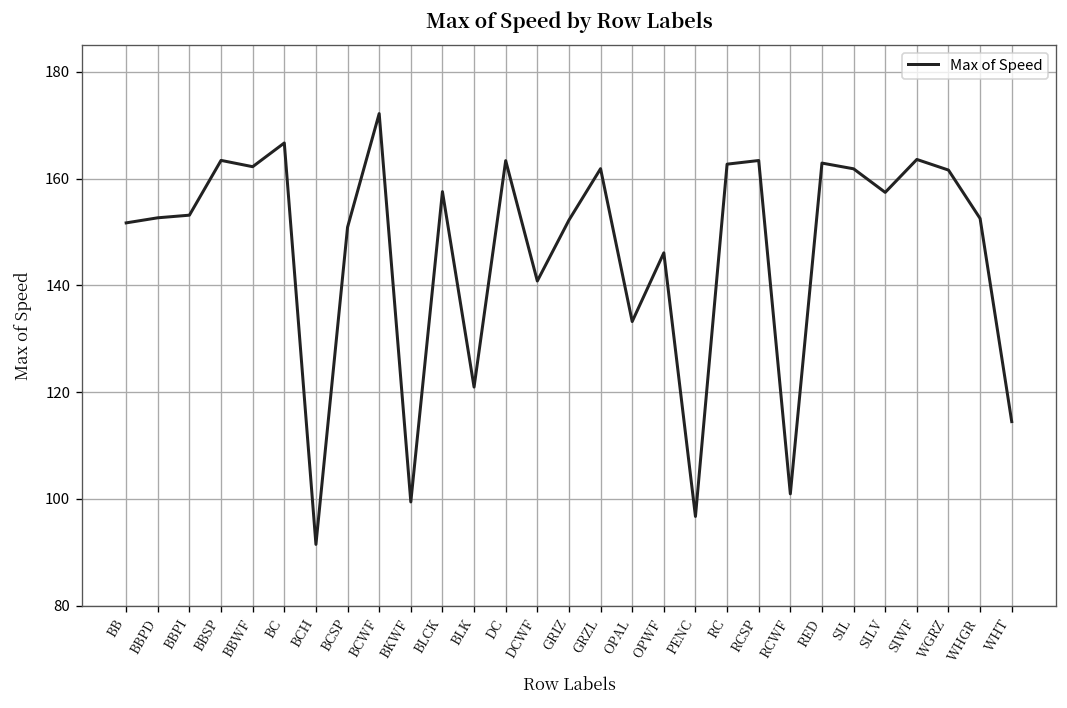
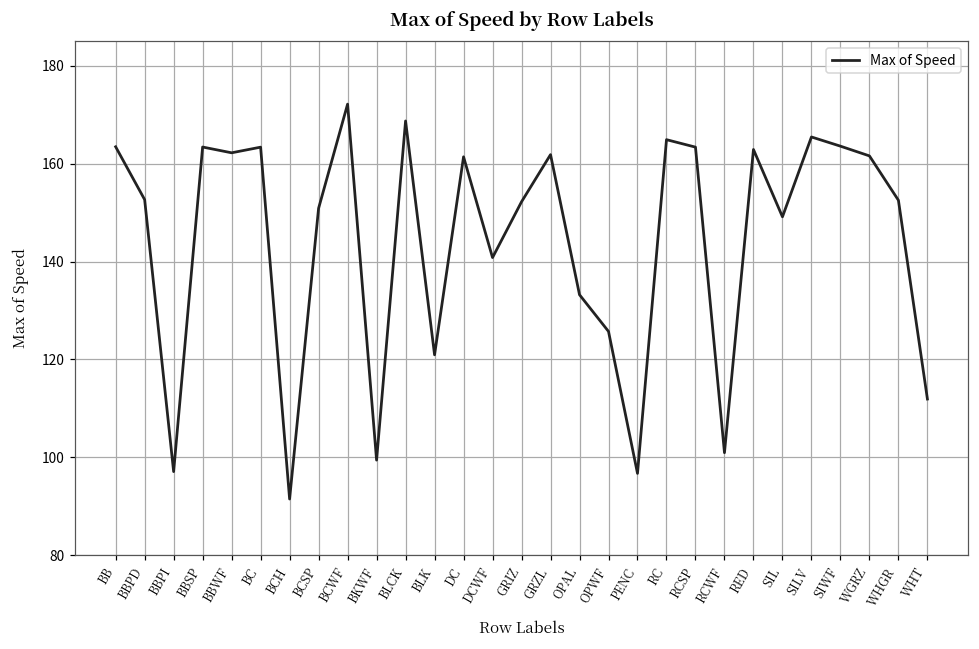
BB: 152 -> 163
BBPI: 153 -> 97
BC: 167 -> 163
BLCK: 158 -> 169
DC: 163 -> 161
OPWF: 146 -> 126
RC: 163 -> 165
SIL: 162 -> 149
SILV: 157 -> 165
WHT: 114 -> 112
